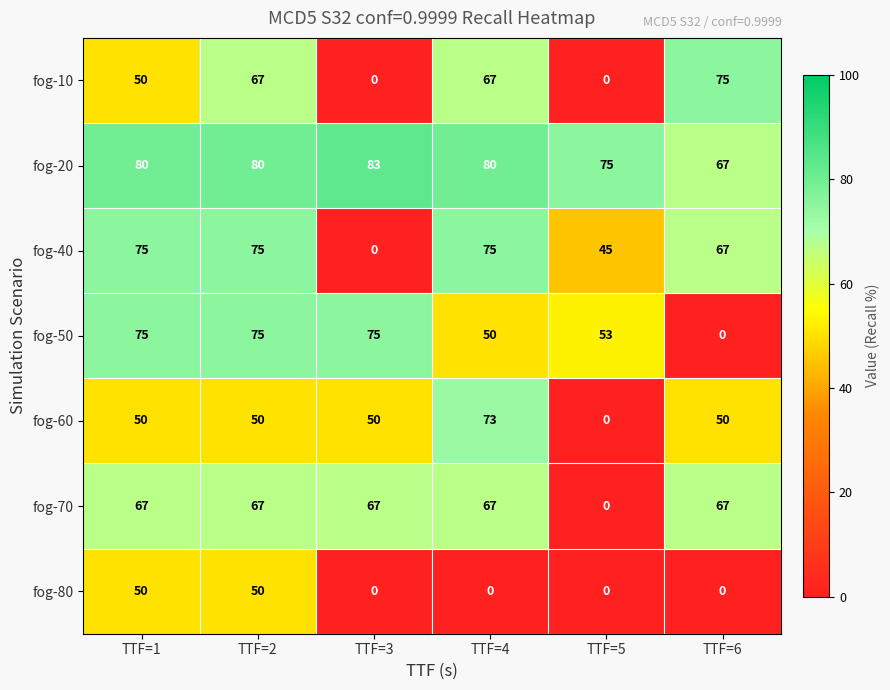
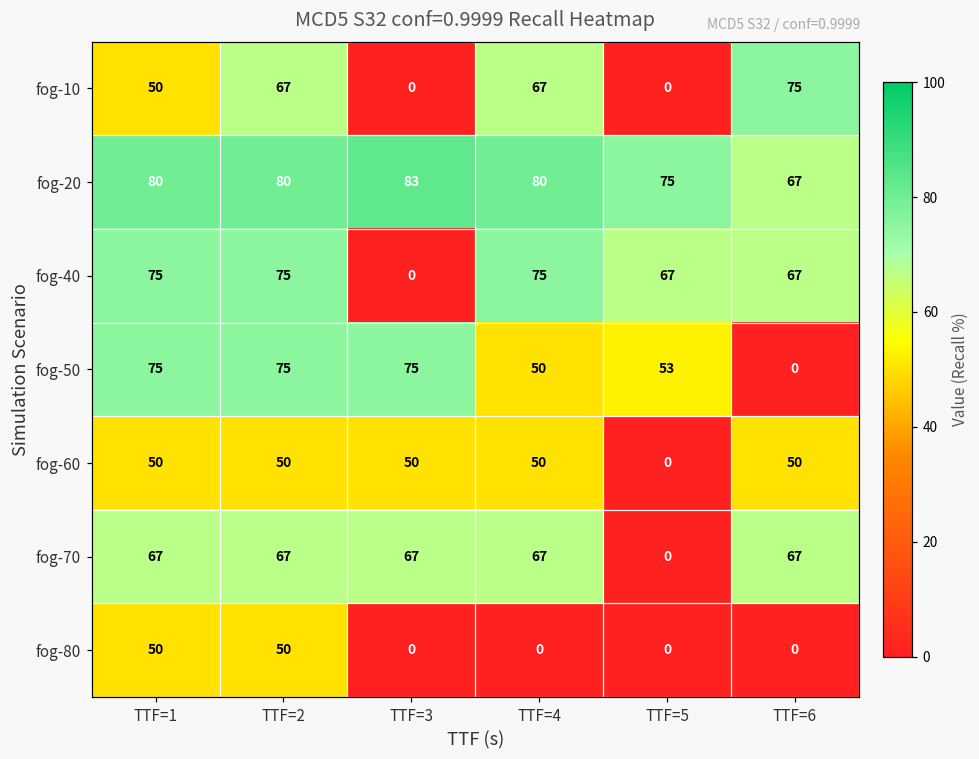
fog-40, TTF=5: 45 -> 67
fog-60, TTF=4: 73 -> 50
